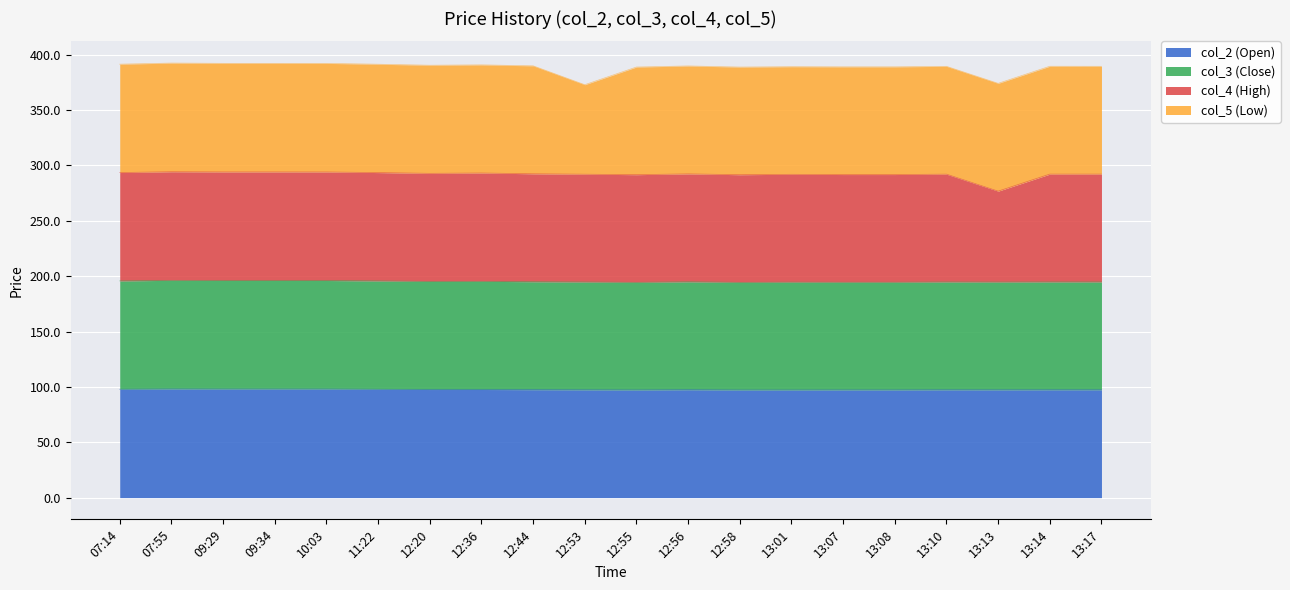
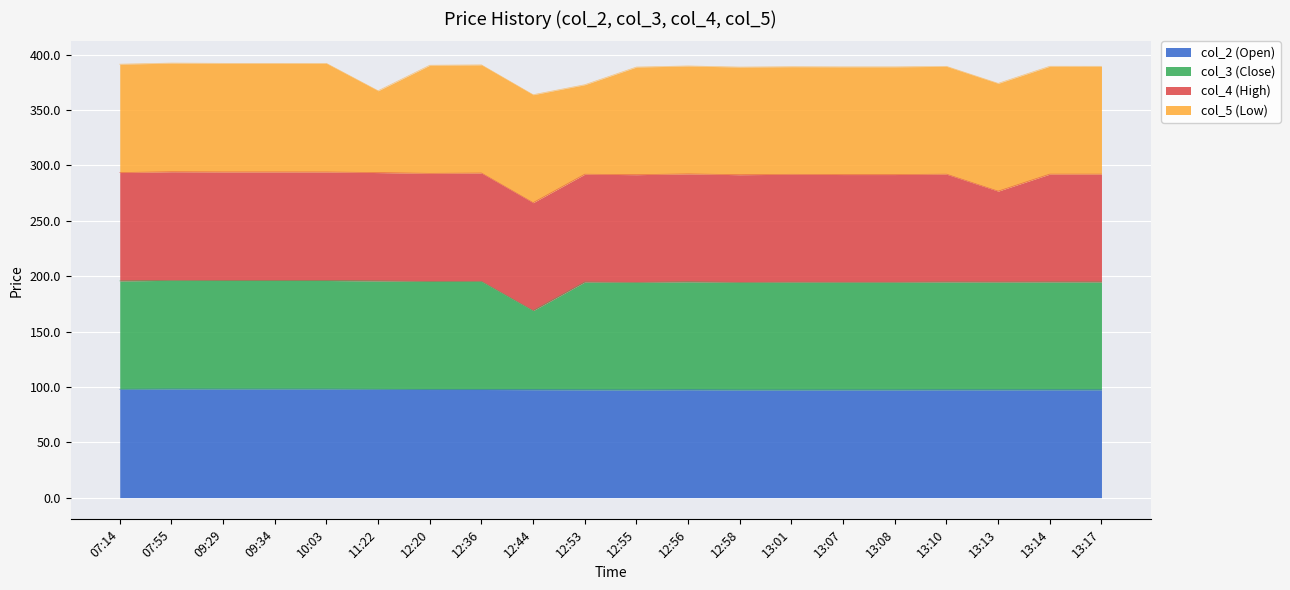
col_5 (Low), 11:22: 98 -> 74
col_3 (Close), 12:44: 98 -> 71
